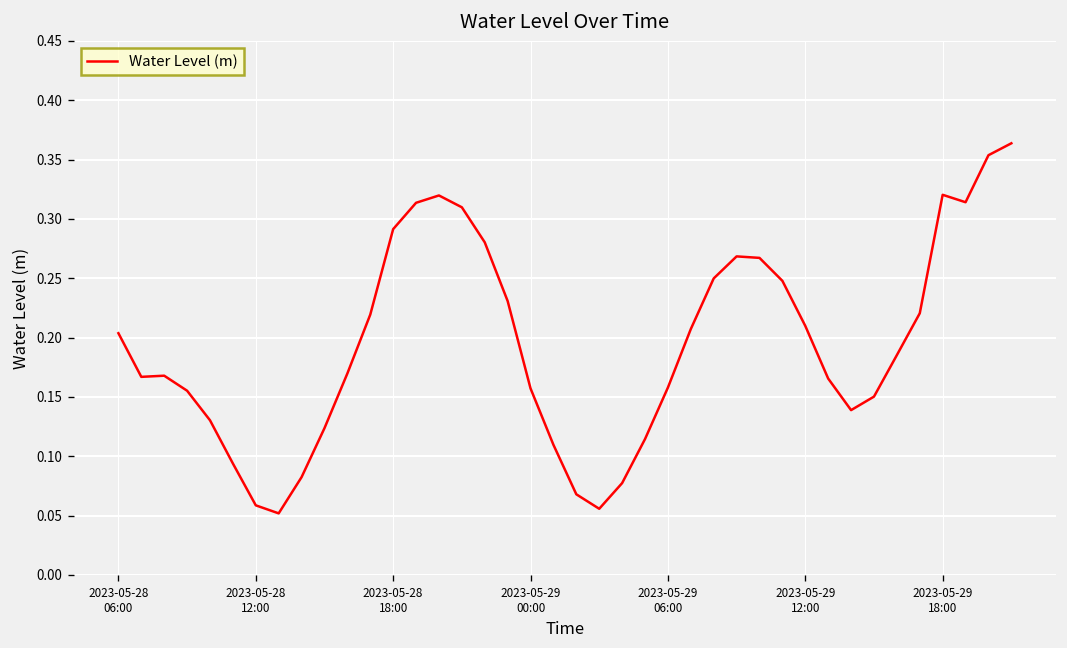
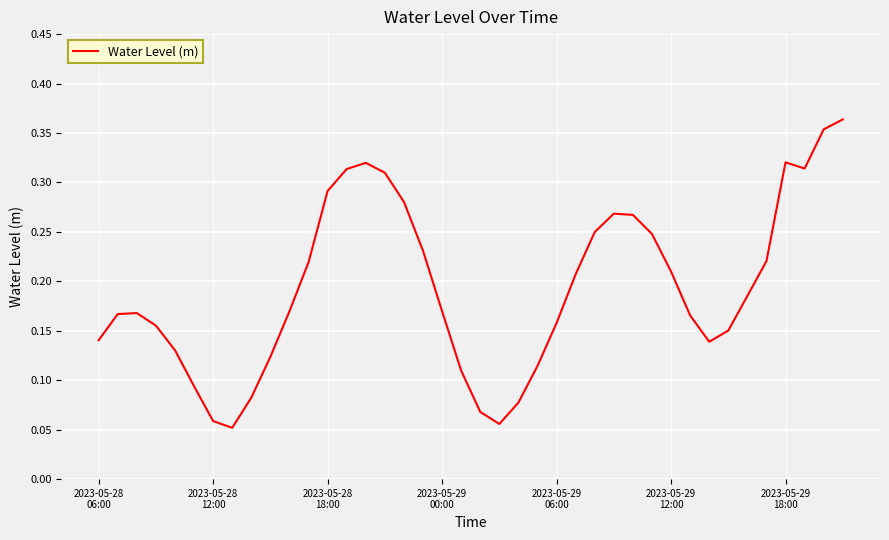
2023-05-28 06:00: 0.20 -> 0.14
2023-05-29 00:00: 0.16 -> 0.17
